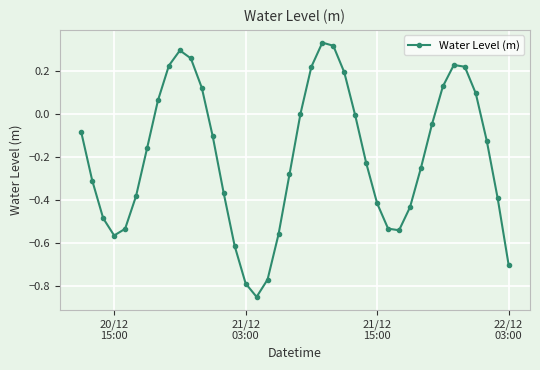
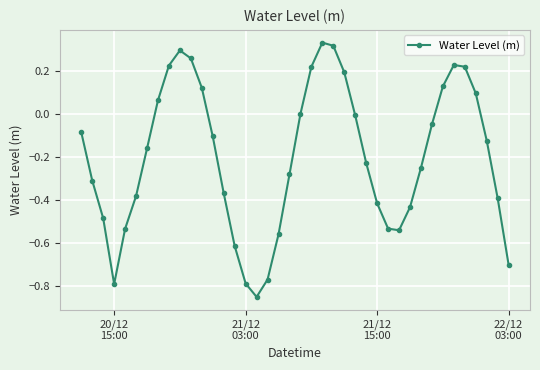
20/12 15:00: -0.57 -> -0.79
